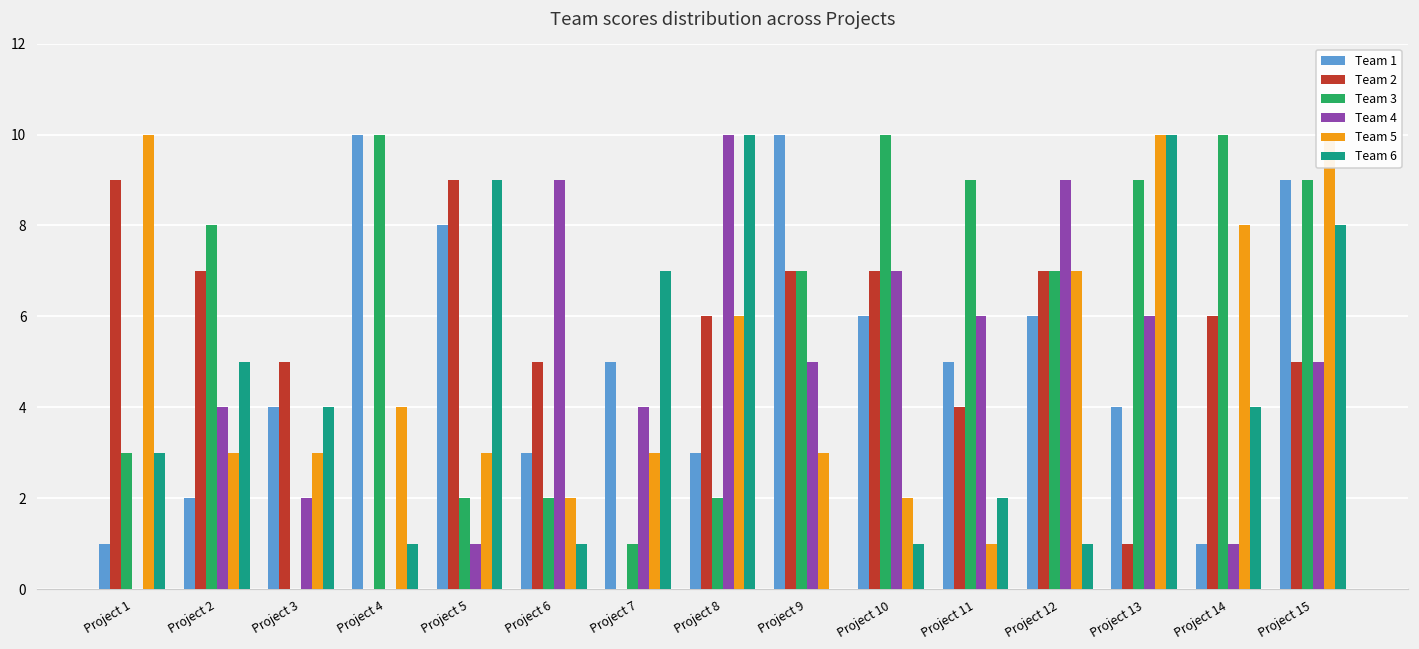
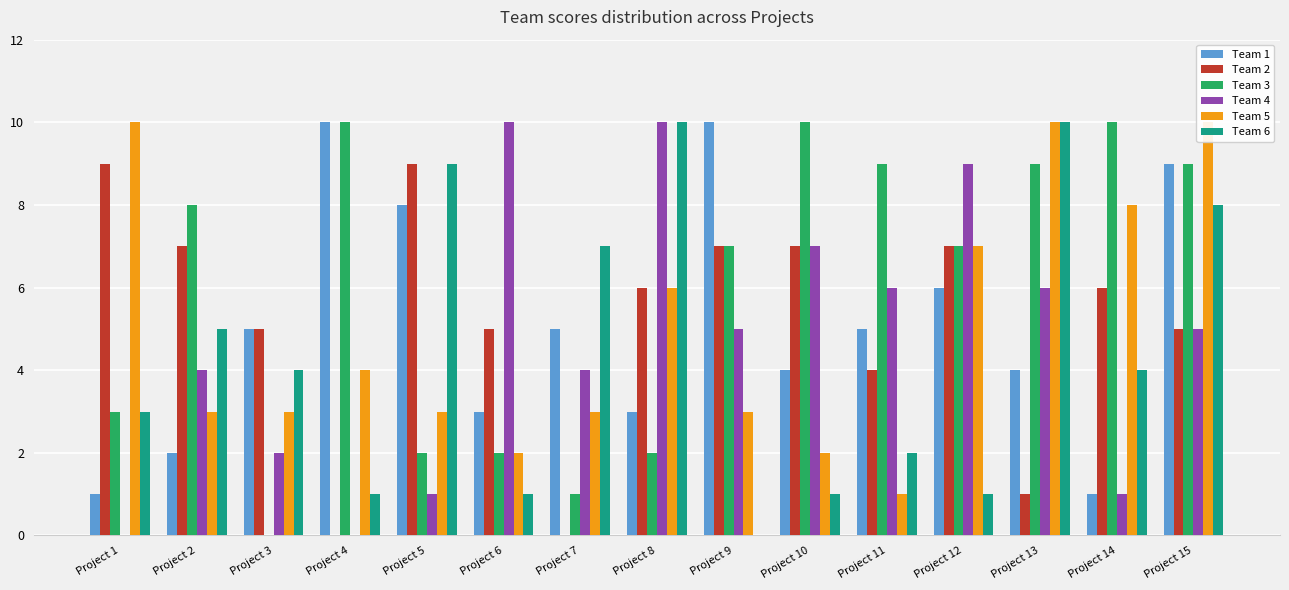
Team 1, Project 3: 4 -> 5
Team 4, Project 6: 9 -> 10
Team 1, Project 10: 6 -> 4
